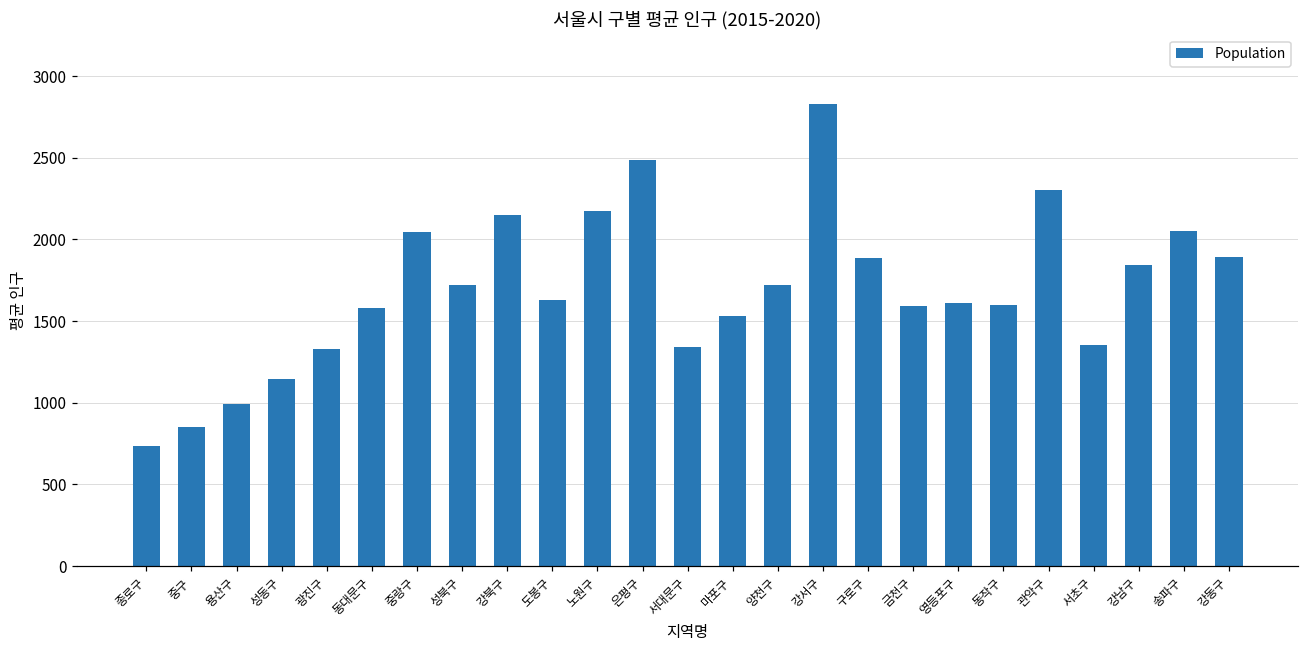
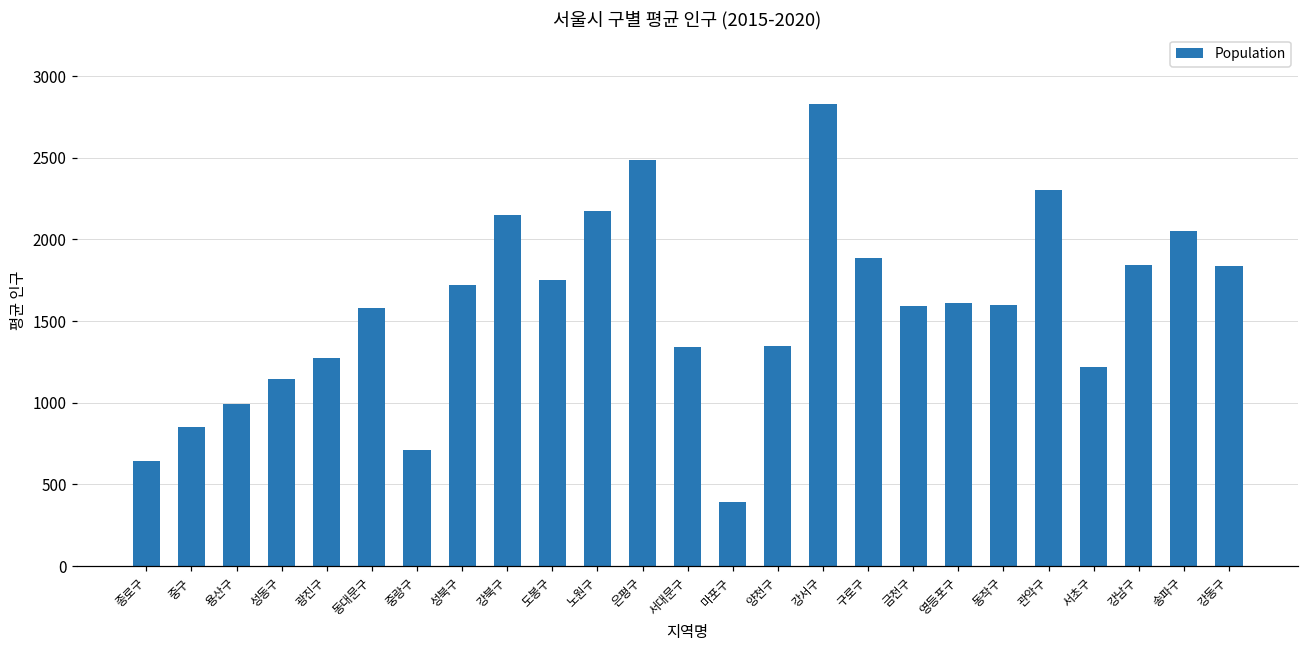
종로구: 740 -> 640
광진구: 1330 -> 1270
중랑구: 2050 -> 710
도봉구: 1630 -> 1750
마포구: 1530 -> 390
양천구: 1720 -> 1350
서초구: 1360 -> 1220
강동구: 1890 -> 1840
